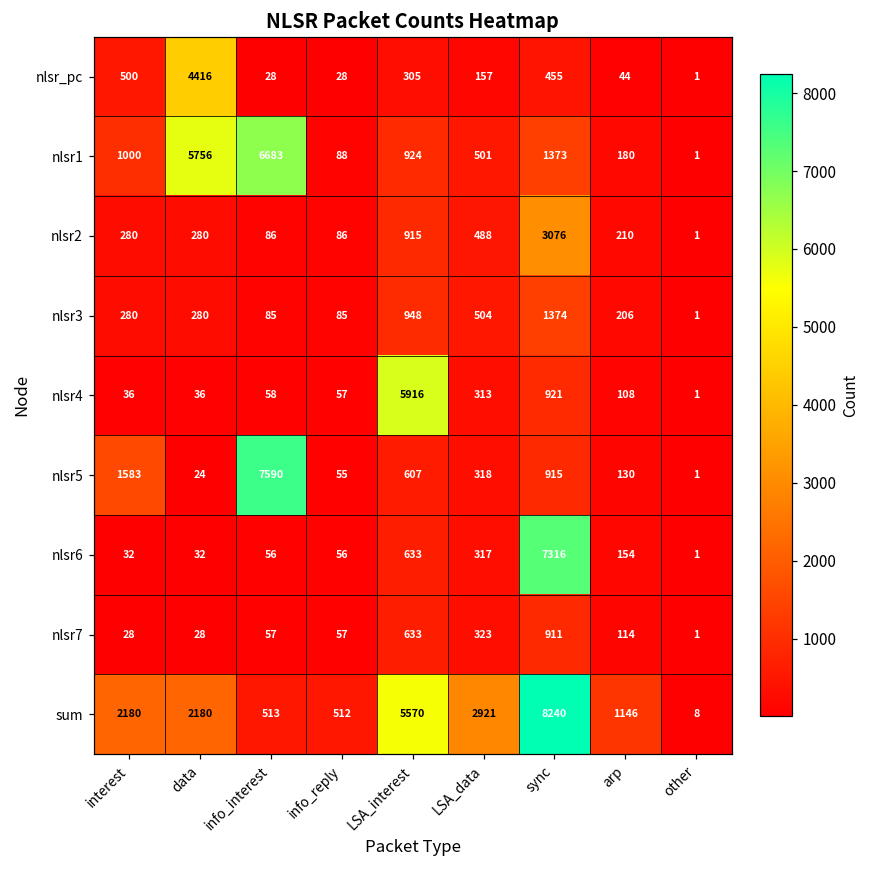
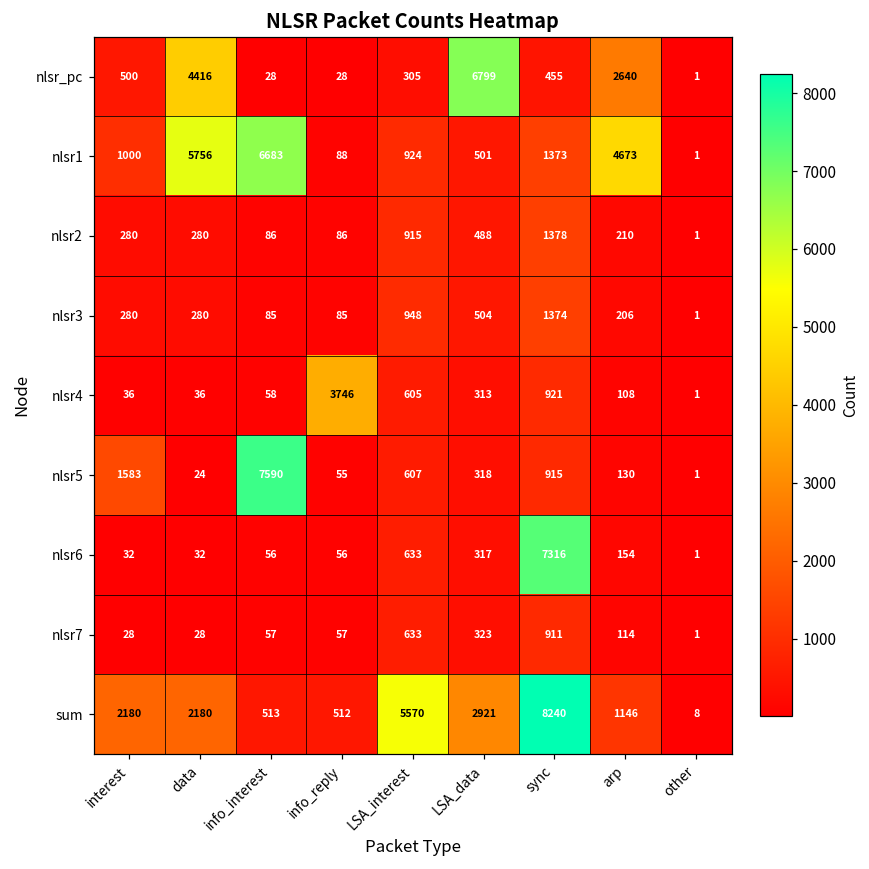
nlsr_pc, LSA_data: 157 -> 6799
nlsr_pc, arp: 44 -> 2640
nlsr1, arp: 180 -> 4673
nlsr2, sync: 3076 -> 1378
nlsr4, info_reply: 57 -> 3746
nlsr4, LSA_interest: 5916 -> 605
